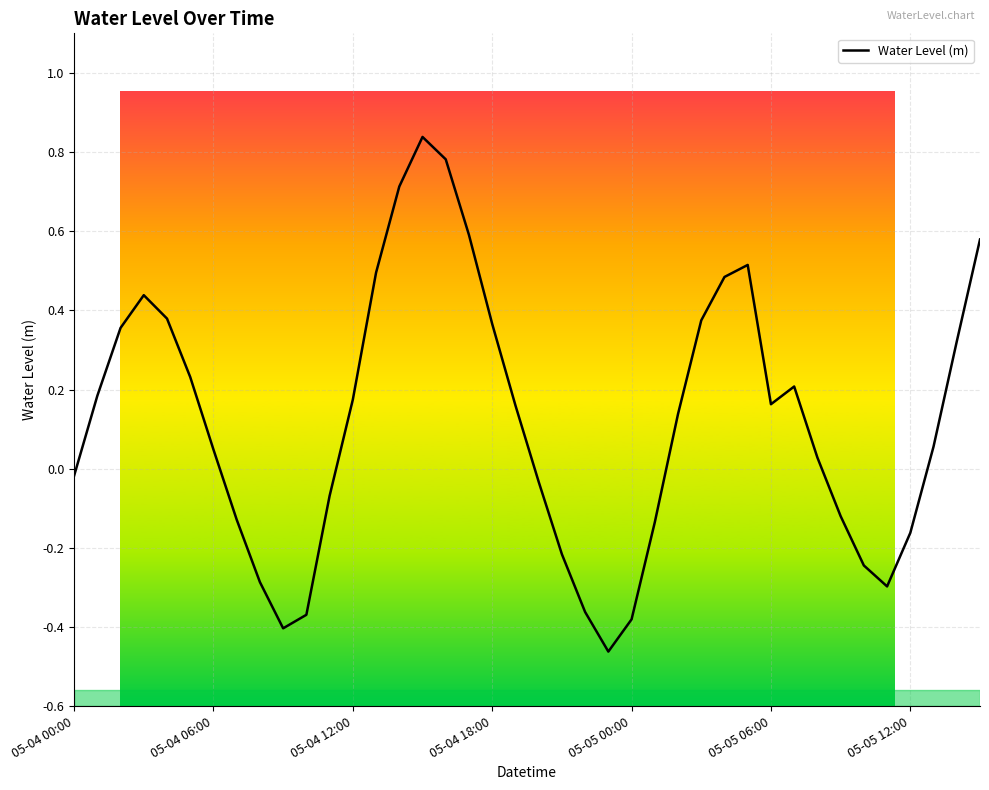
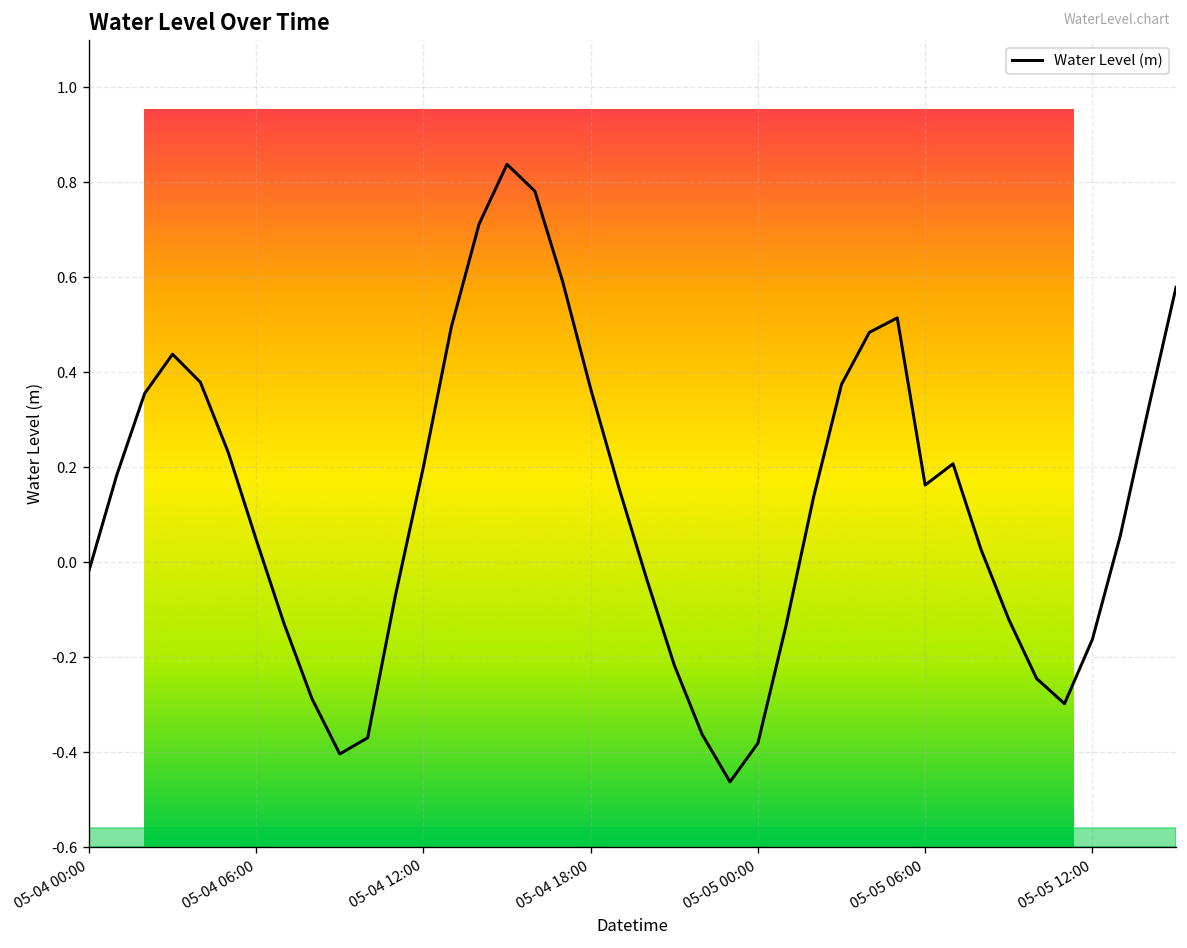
05-04 12:00: 0.17 -> 0.20
